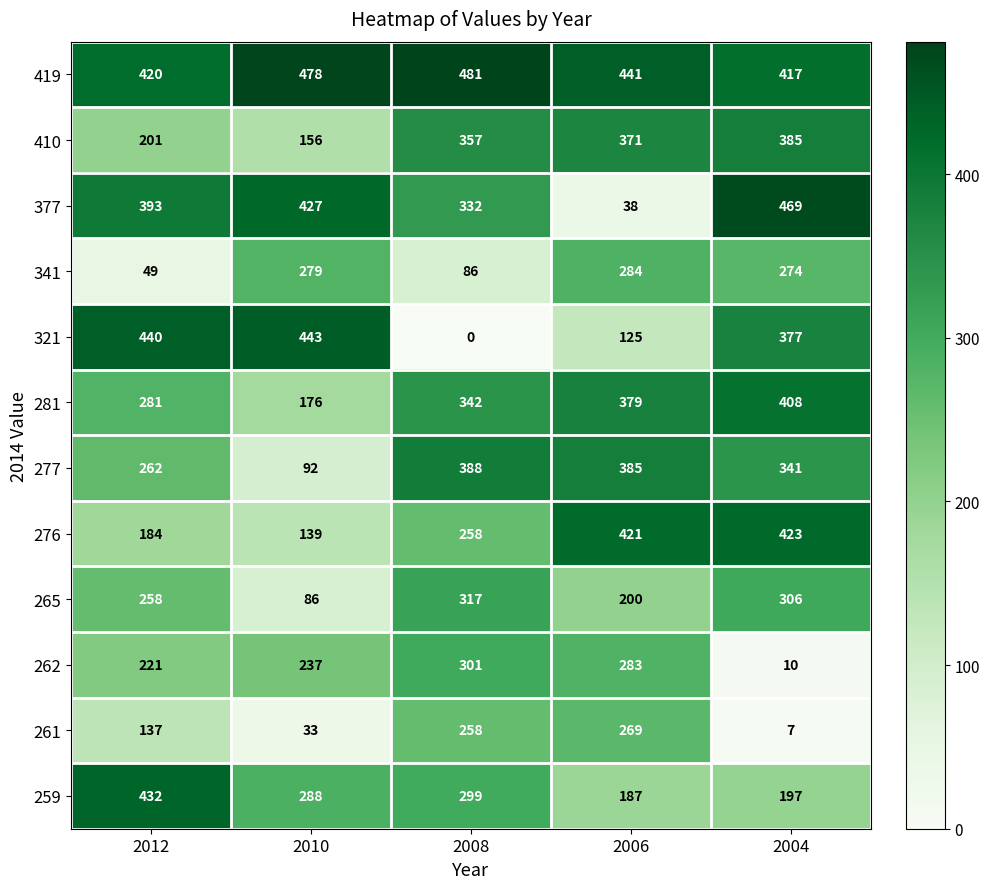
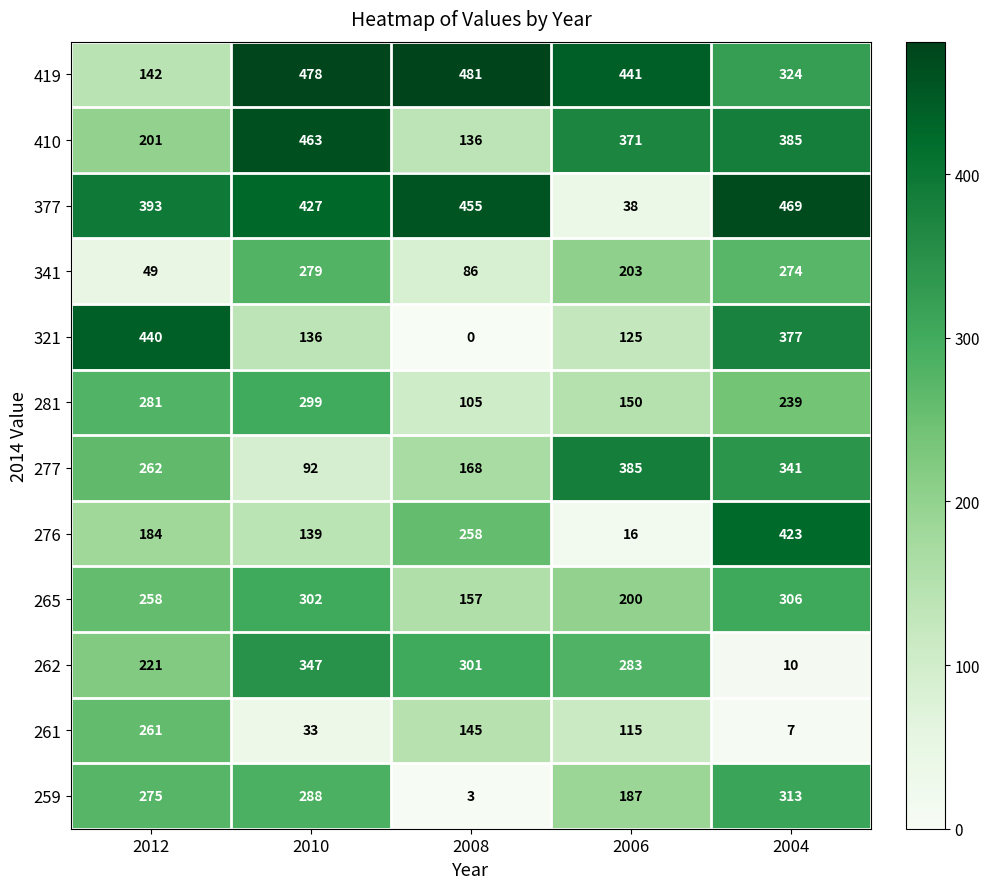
419, 2012: 420 -> 142
419, 2004: 417 -> 324
410, 2010: 156 -> 463
410, 2008: 357 -> 136
377, 2008: 332 -> 455
341, 2006: 284 -> 203
321, 2010: 443 -> 136
281, 2010: 176 -> 299
281, 2008: 342 -> 105
281, 2006: 379 -> 150
281, 2004: 408 -> 239
277, 2008: 388 -> 168
276, 2006: 421 -> 16
265, 2010: 86 -> 302
265, 2008: 317 -> 157
262, 2010: 237 -> 347
261, 2012: 137 -> 261
261, 2008: 258 -> 145
261, 2006: 269 -> 115
259, 2012: 432 -> 275
259, 2008: 299 -> 3
259, 2004: 197 -> 313
